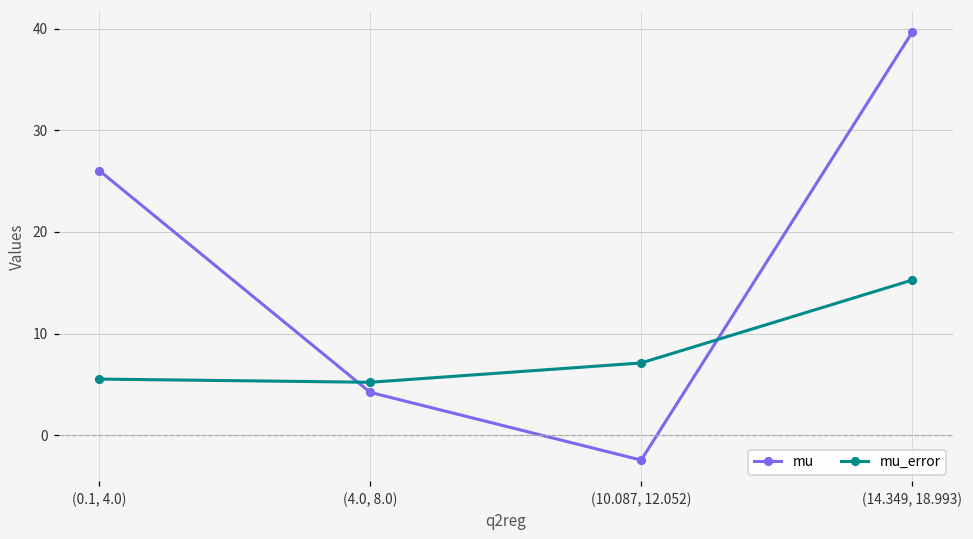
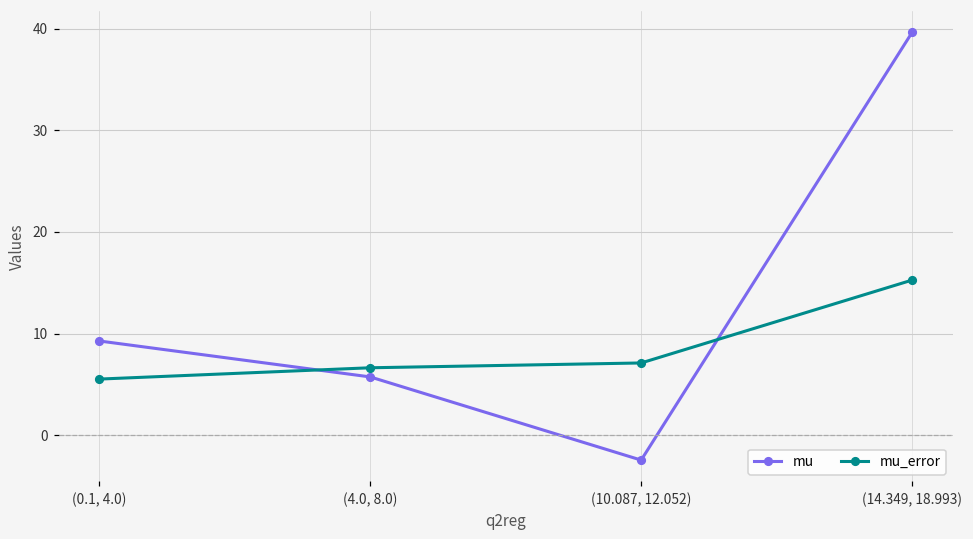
mu, (0.1, 4.0): 26 -> 9
mu, (4.0, 8.0): 4 -> 6
mu_error, (4.0, 8.0): 5 -> 7
